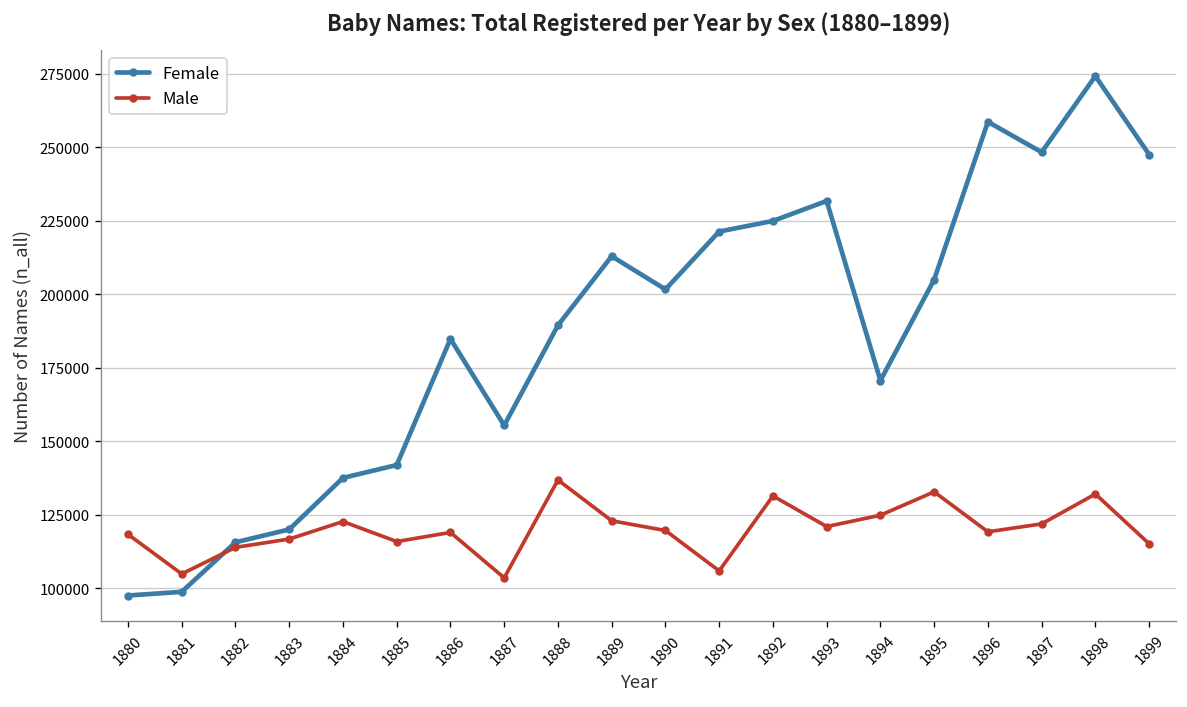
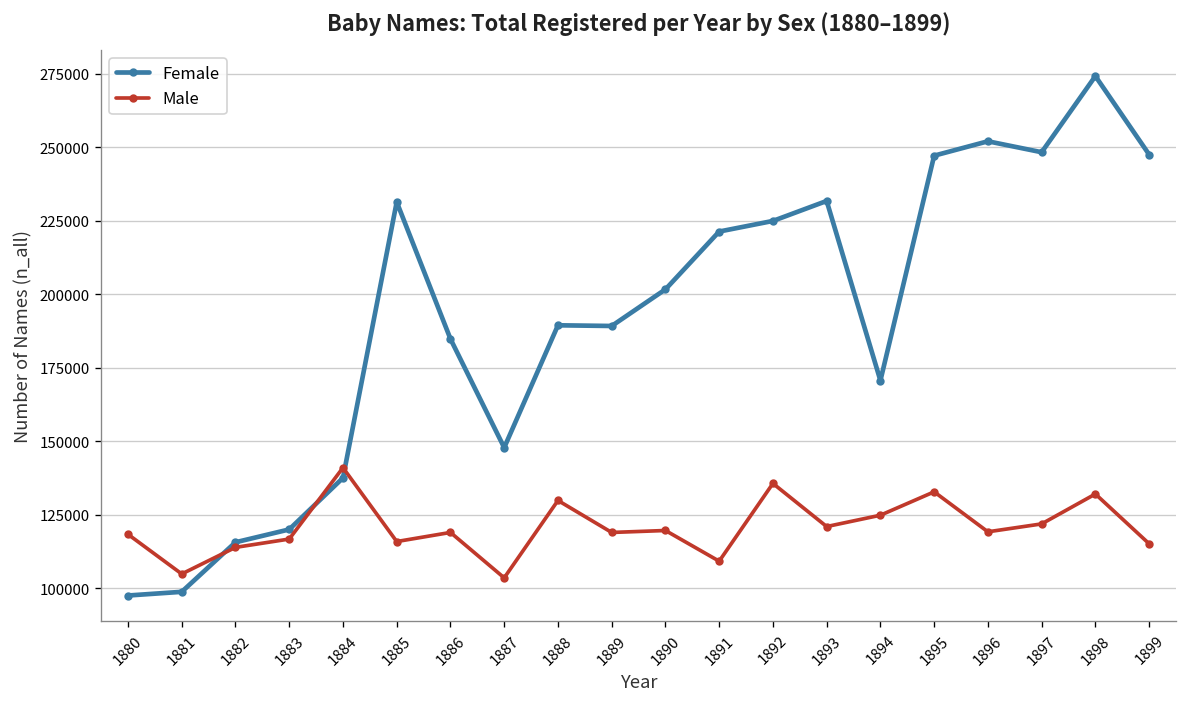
Male, 1884: 123000 -> 141000
Female, 1885: 142000 -> 231000
Female, 1887: 155000 -> 148000
Male, 1888: 137000 -> 130000
Female, 1889: 213000 -> 189000
Male, 1889: 123000 -> 119000
Male, 1891: 106000 -> 109000
Male, 1892: 131000 -> 136000
Female, 1895: 205000 -> 247000
Female, 1896: 259000 -> 252000
